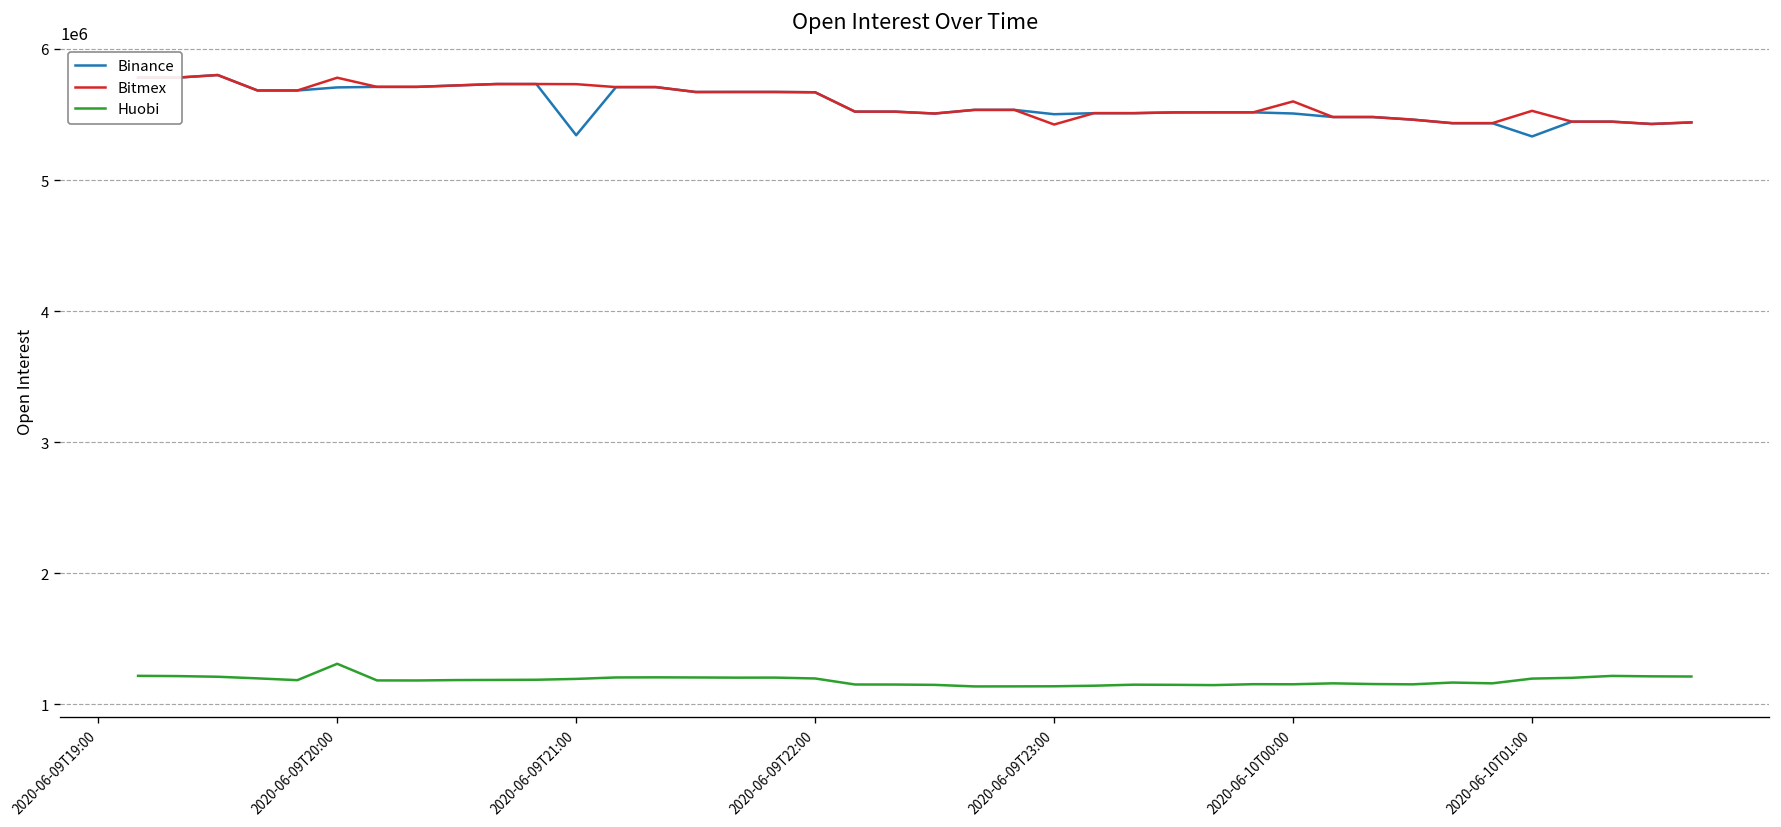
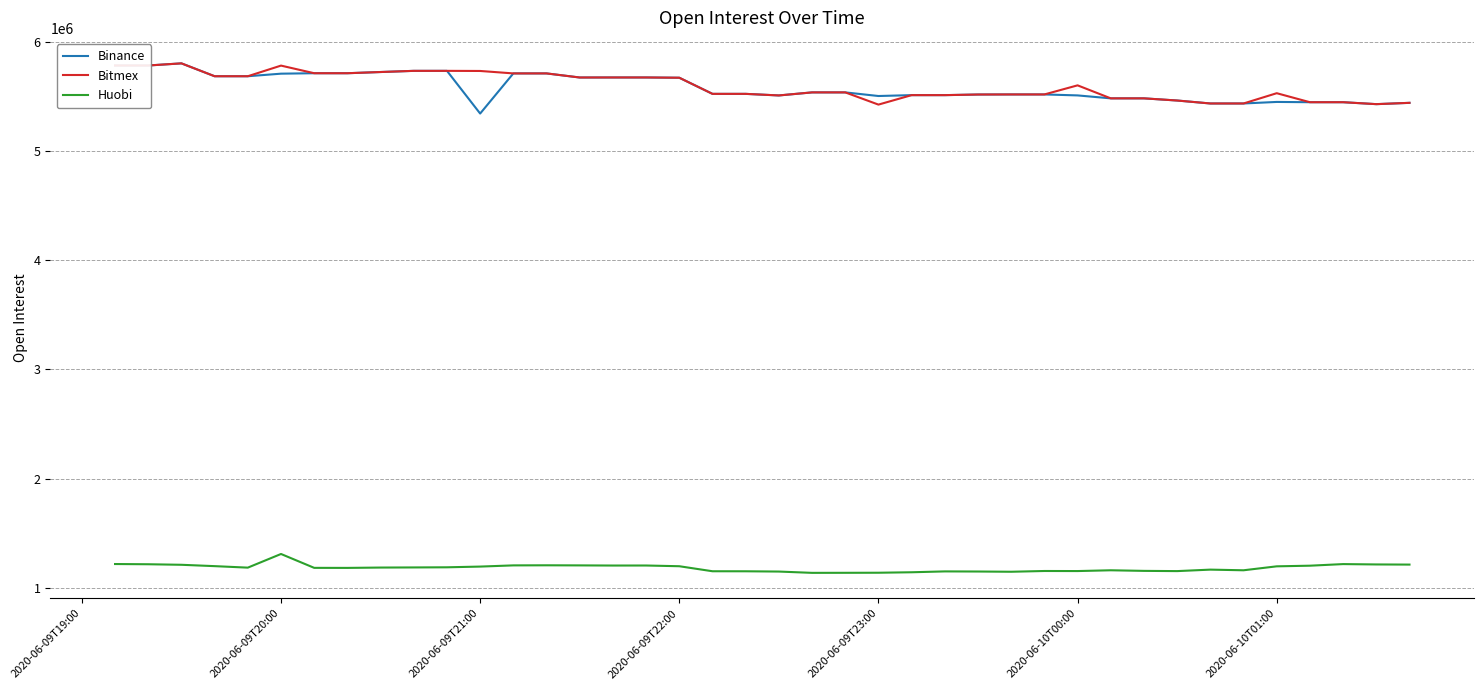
Binance, 2020-06-10T01:00: 5330000 -> 5450000
